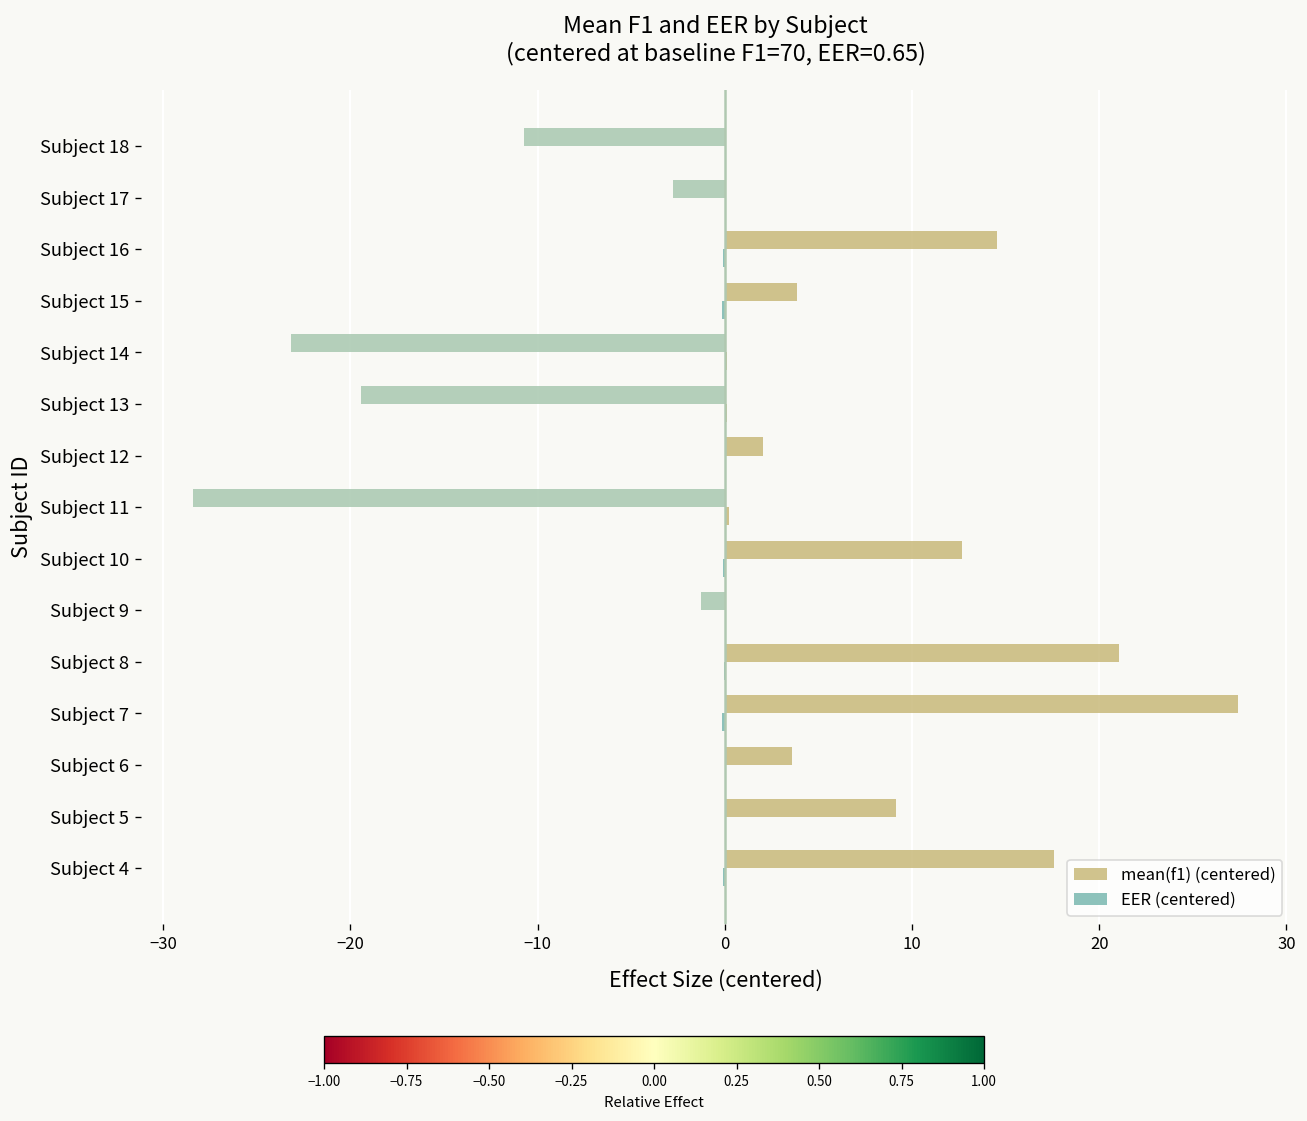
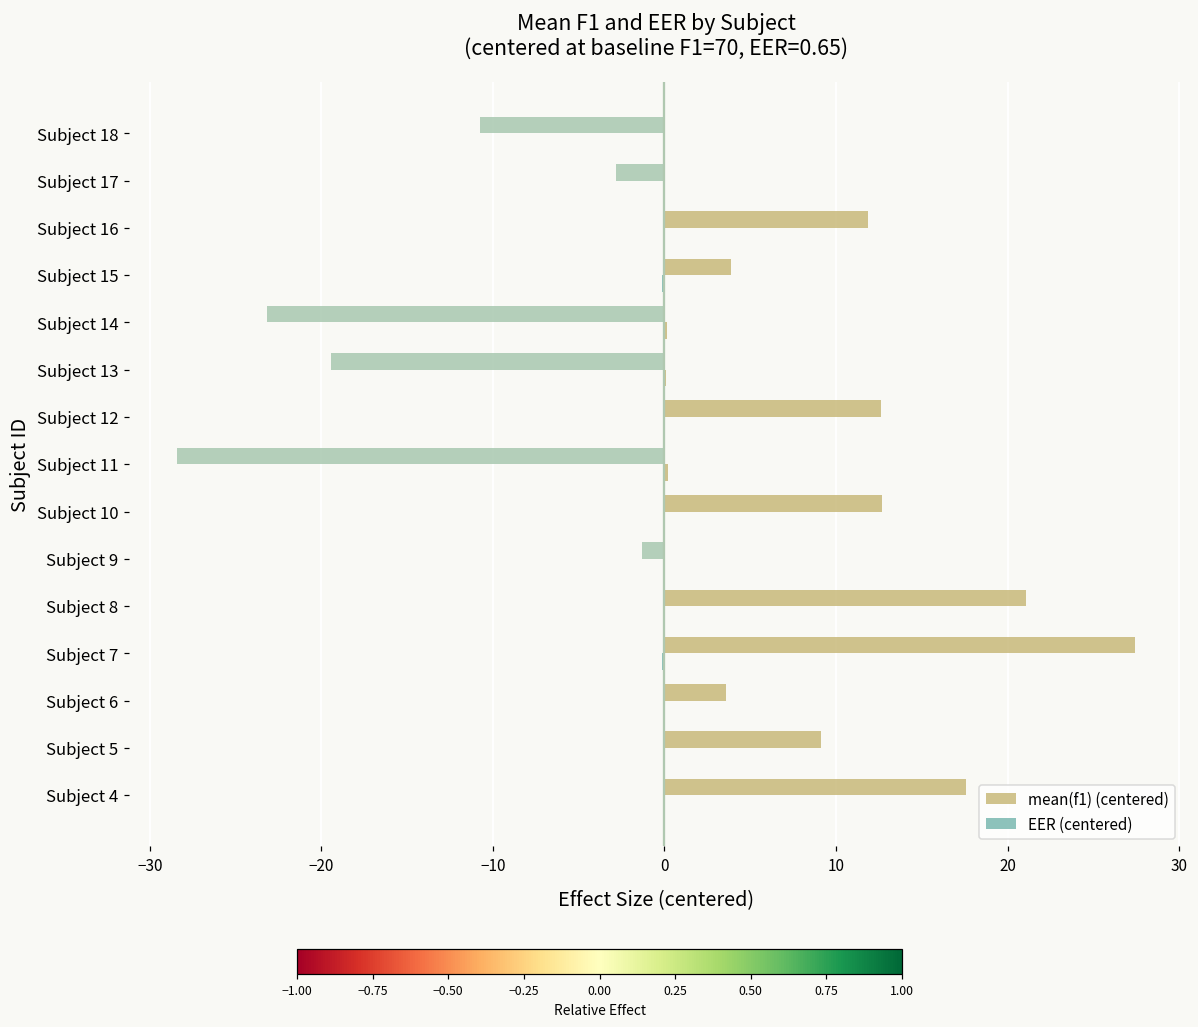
mean(f1) (centered), Subject 16: 14.5 -> 11.9
mean(f1) (centered), Subject 12: 2.0 -> 12.7
